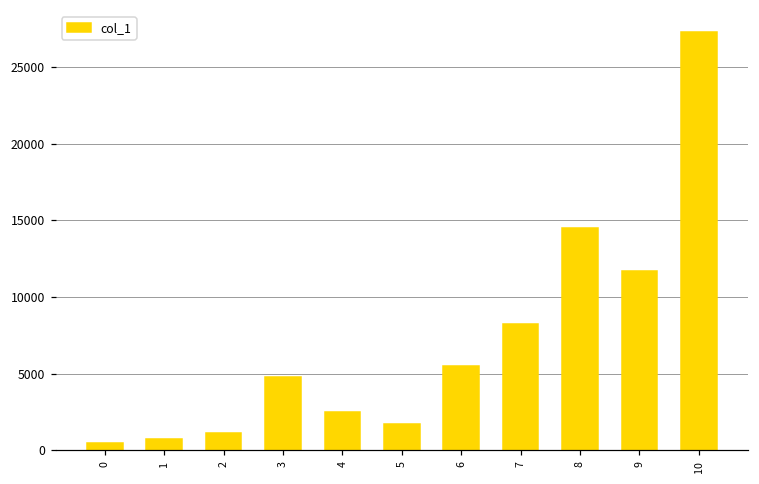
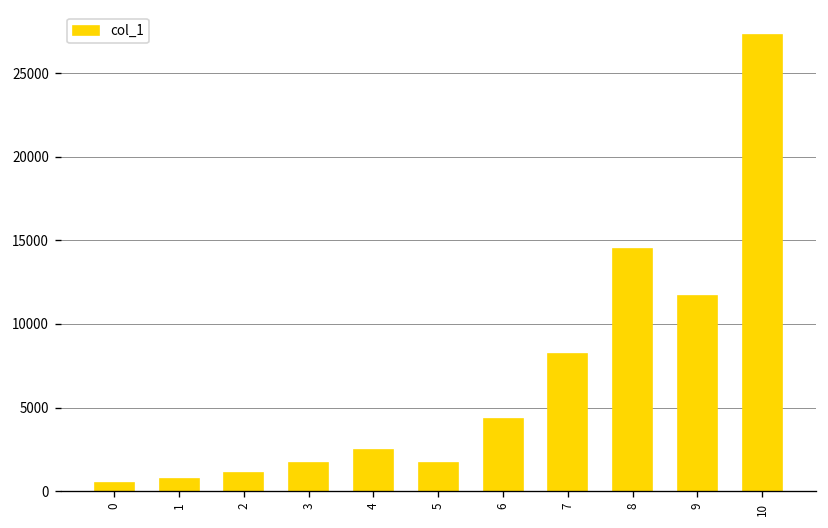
3: 4700 -> 1700
6: 5500 -> 4300
